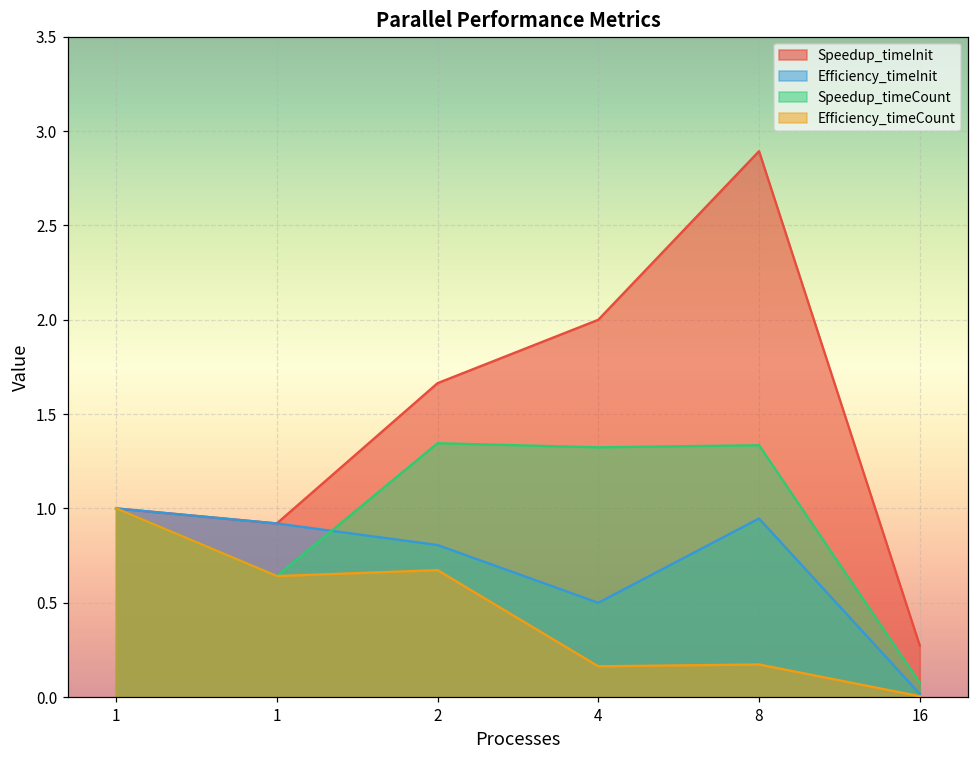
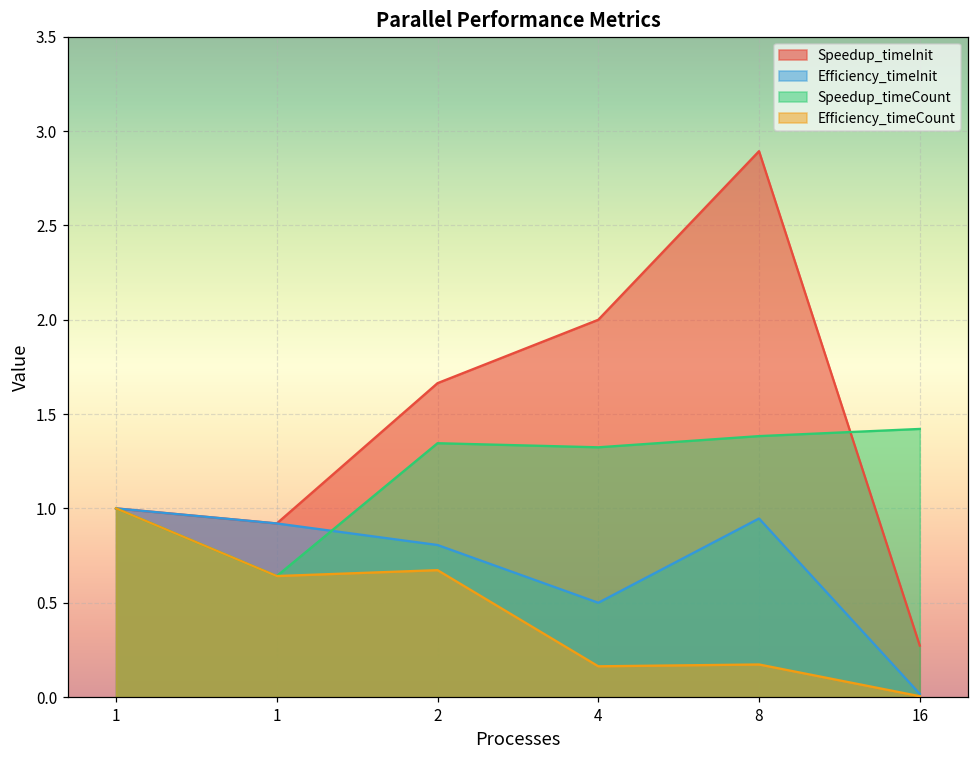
Speedup_timeCount, 8: 1.33 -> 1.38
Speedup_timeCount, 16: 0.08 -> 1.42
